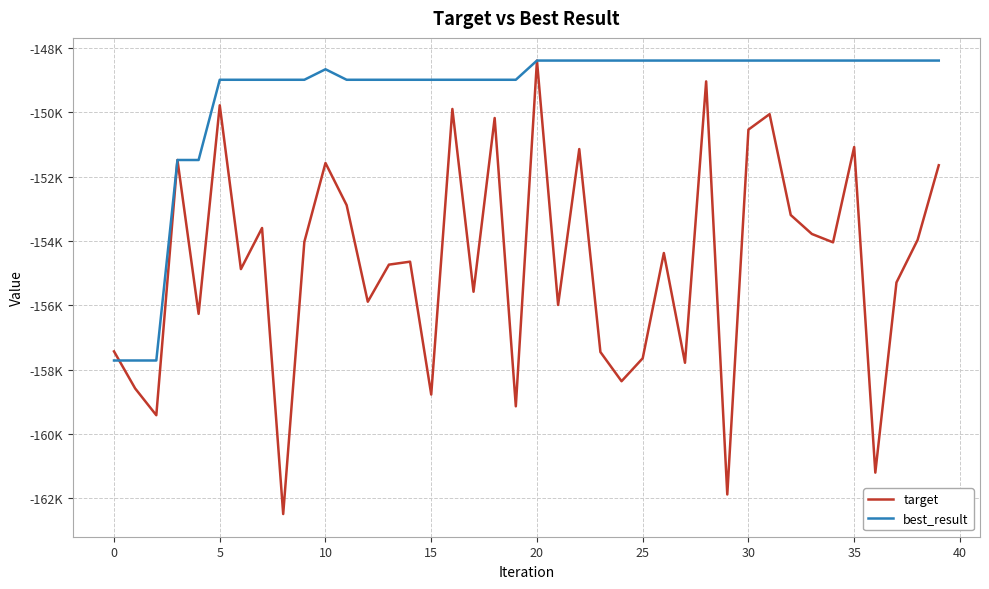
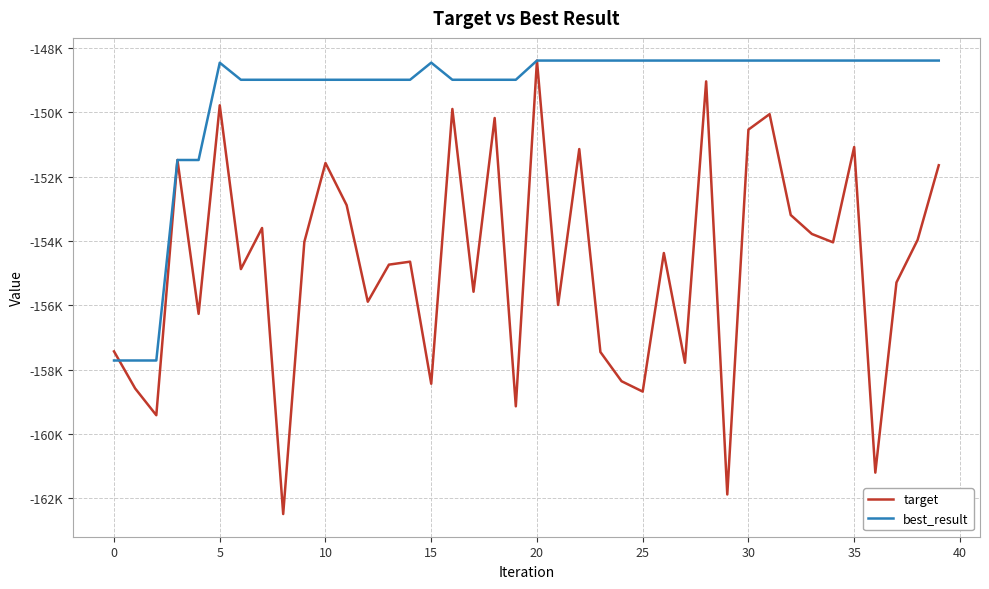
best_result, 5: -149000 -> -148500
best_result, 10: -148700 -> -149000
target, 15: -158800 -> -158400
best_result, 15: -149000 -> -148500
target, 25: -157600 -> -158700
